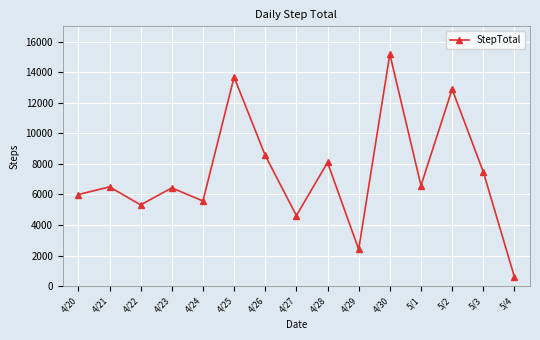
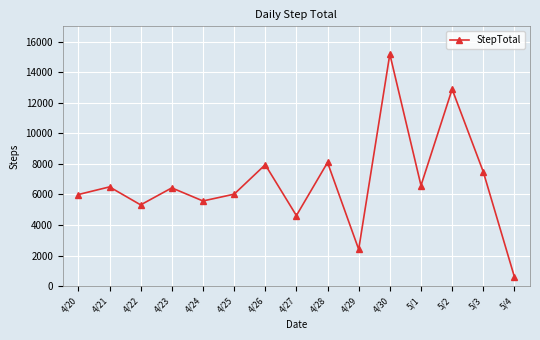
4/25: 13700 -> 6000
4/26: 8600 -> 7900
